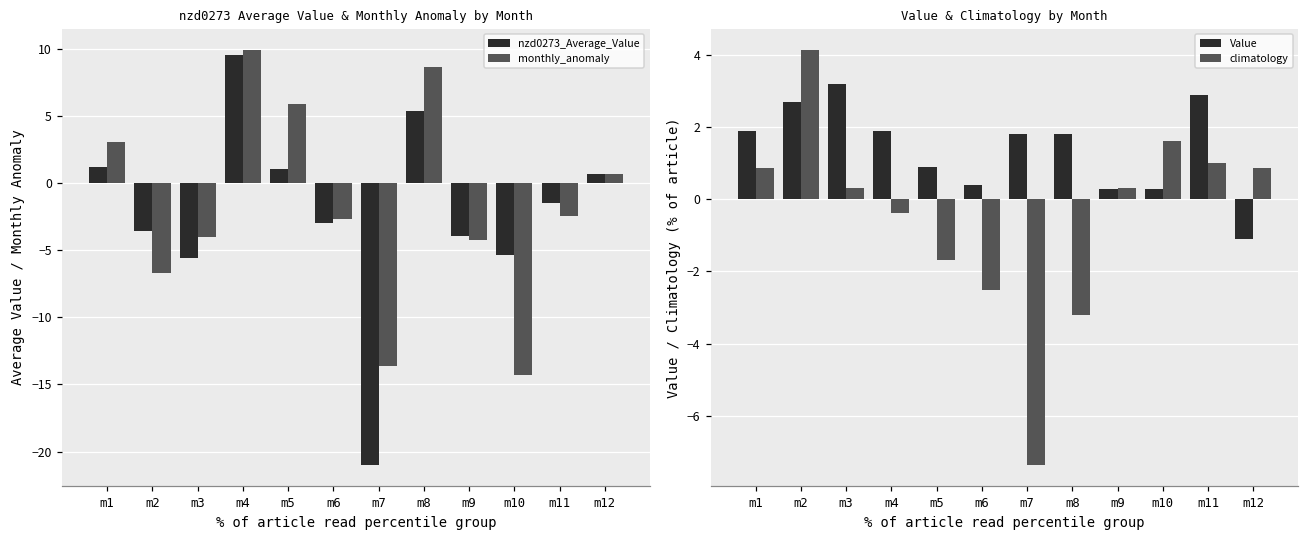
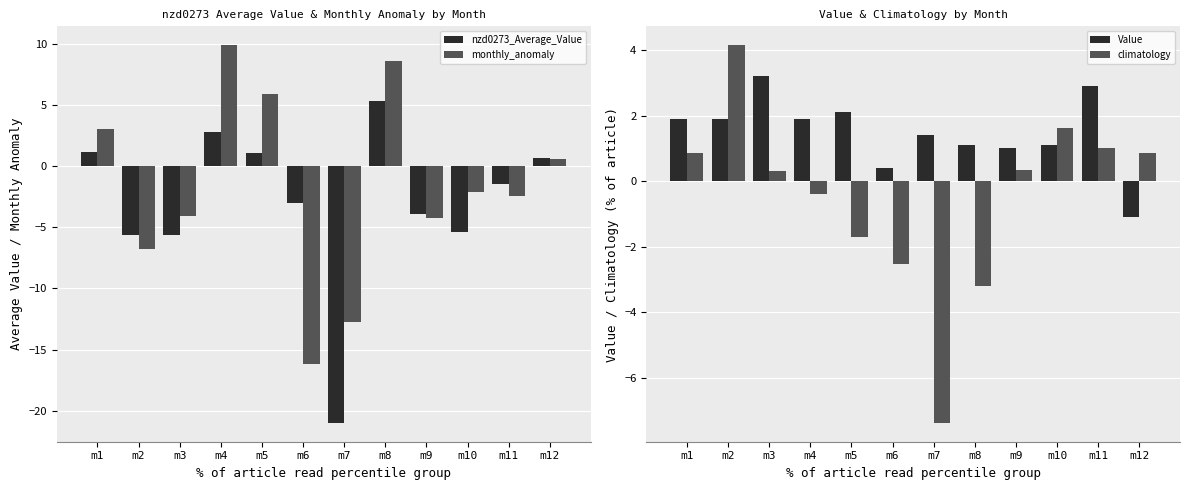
nzd0273 Average Value & Monthly Anomaly by Month, nzd0273_Average_Value, m2: -3.6 -> -5.6
nzd0273 Average Value & Monthly Anomaly by Month, nzd0273_Average_Value, m4: 9.5 -> 2.9
nzd0273 Average Value & Monthly Anomaly by Month, monthly_anomaly, m6: -2.7 -> -16.2
nzd0273 Average Value & Monthly Anomaly by Month, monthly_anomaly, m7: -13.6 -> -12.7
nzd0273 Average Value & Monthly Anomaly by Month, monthly_anomaly, m10: -14.3 -> -2.1
Value & Climatology by Month, Value, m2: 2.7 -> 1.9
Value & Climatology by Month, Value, m5: 0.9 -> 2.1
Value & Climatology by Month, Value, m7: 1.8 -> 1.4
Value & Climatology by Month, Value, m8: 1.8 -> 1.1
Value & Climatology by Month, Value, m9: 0.3 -> 1.0
Value & Climatology by Month, Value, m10: 0.3 -> 1.1
